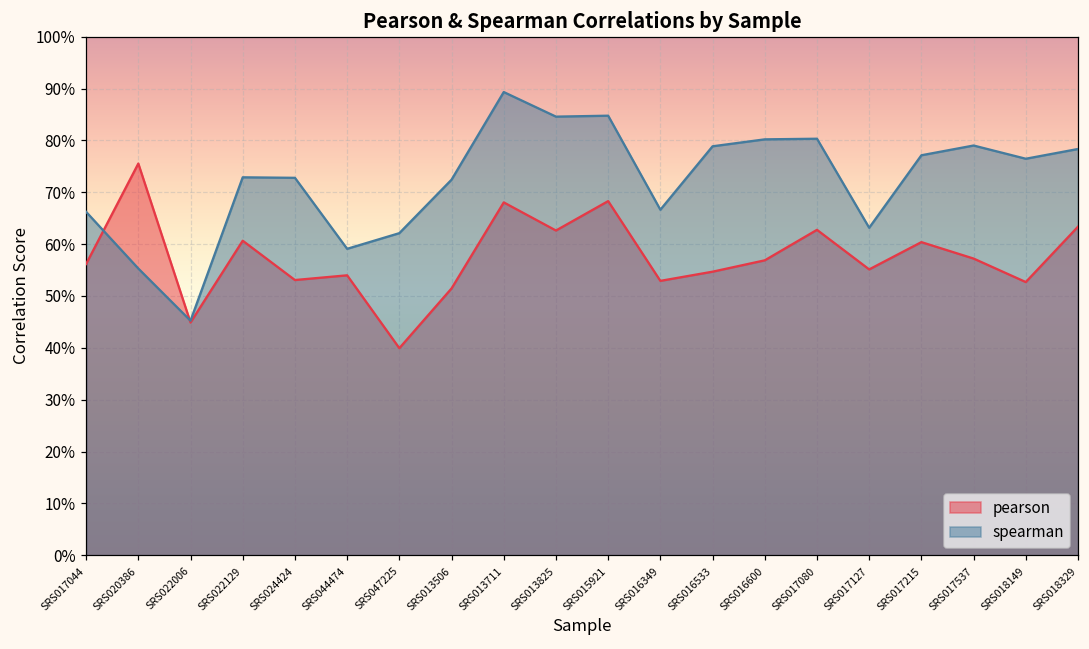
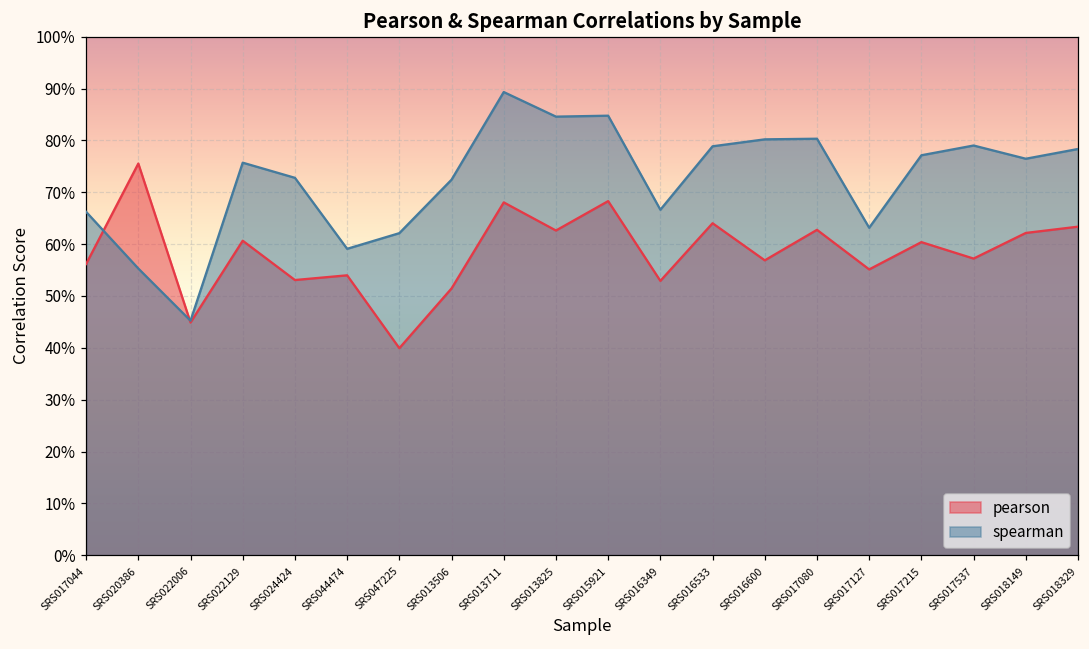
spearman, SRS022129: 73% -> 76%
pearson, SRS016533: 55% -> 64%
pearson, SRS018149: 53% -> 62%
